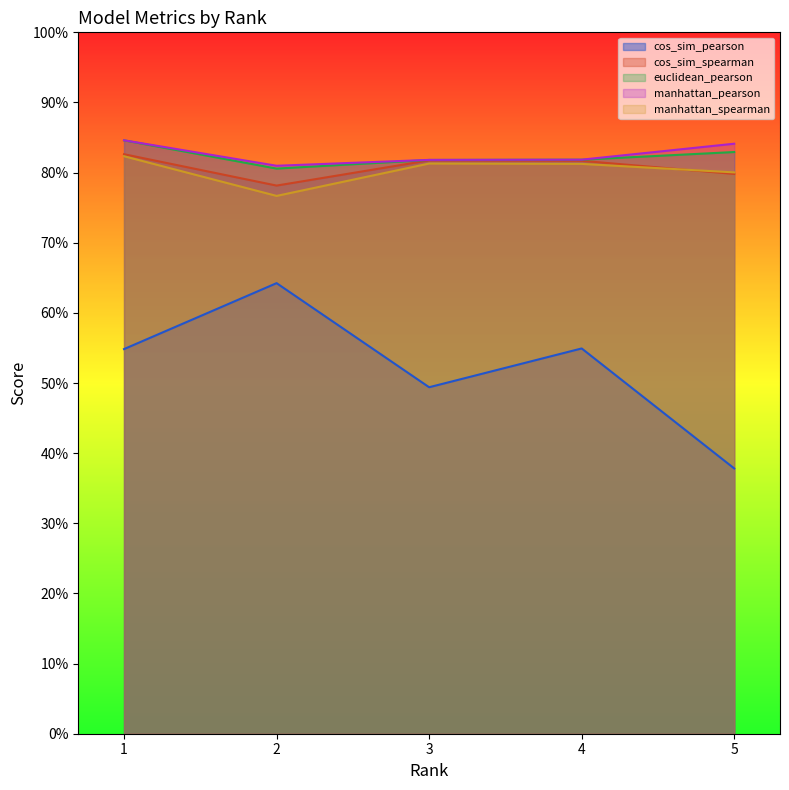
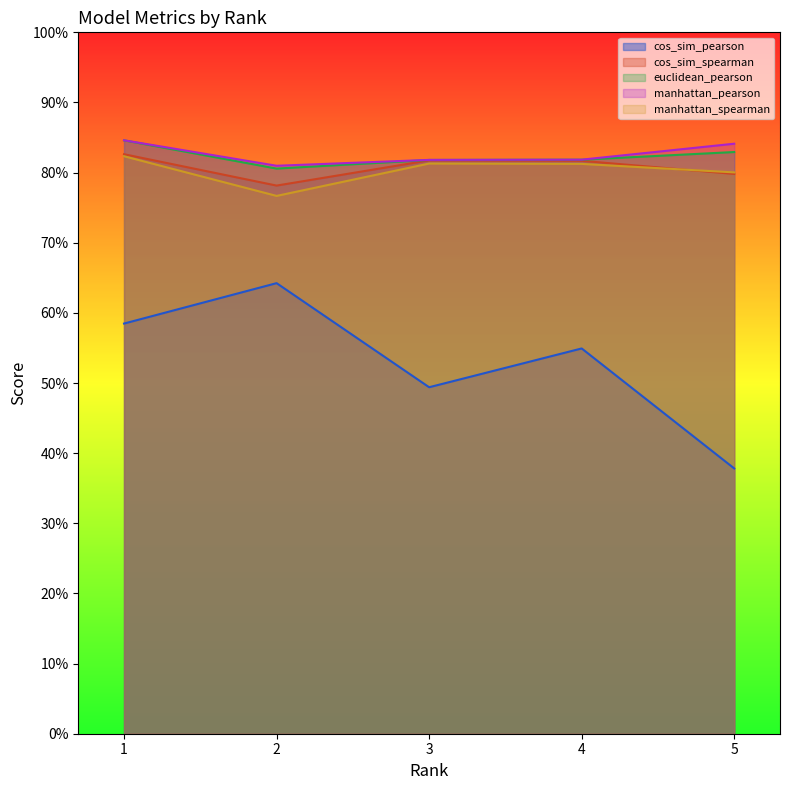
cos_sim_pearson, 1: 55% -> 58%
